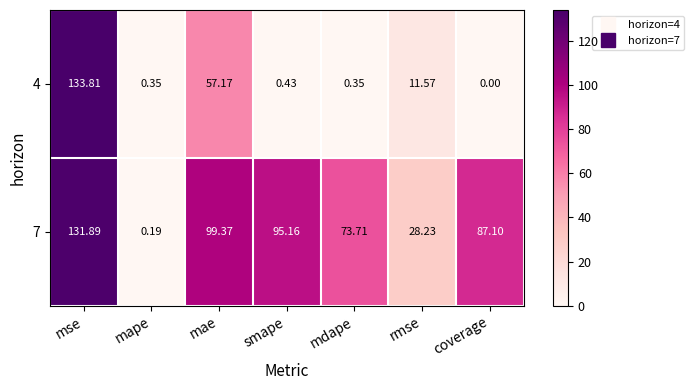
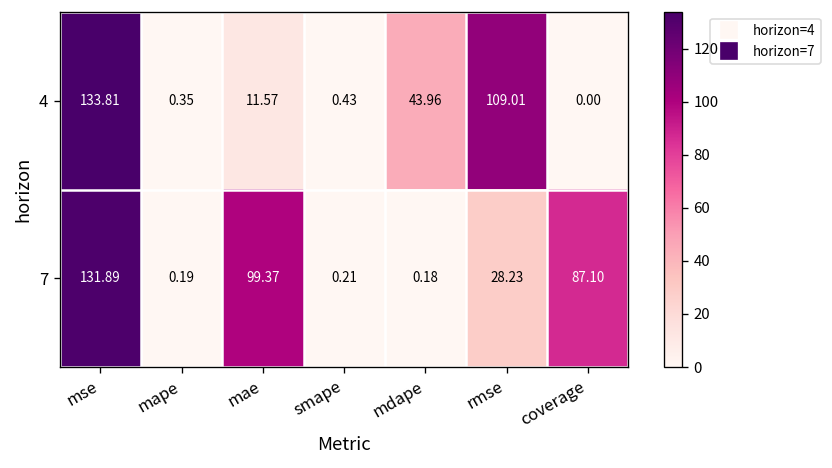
4, mae: 57.17 -> 11.57
4, mdape: 0.35 -> 43.96
4, rmse: 11.57 -> 109.01
7, smape: 95.16 -> 0.21
7, mdape: 73.71 -> 0.18
